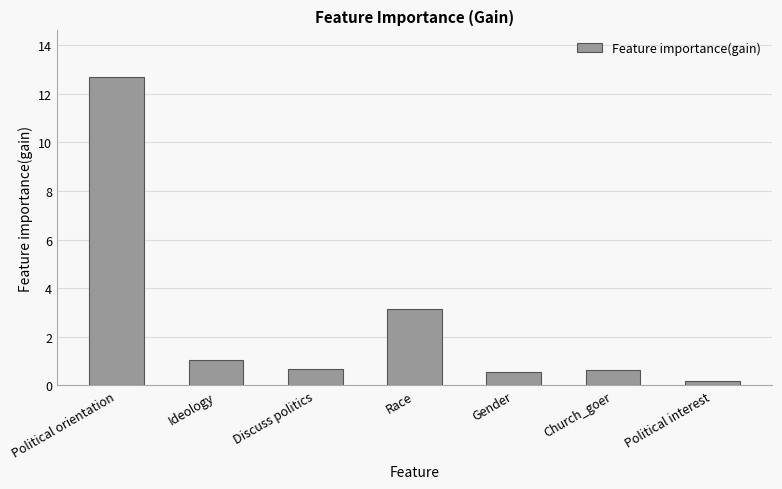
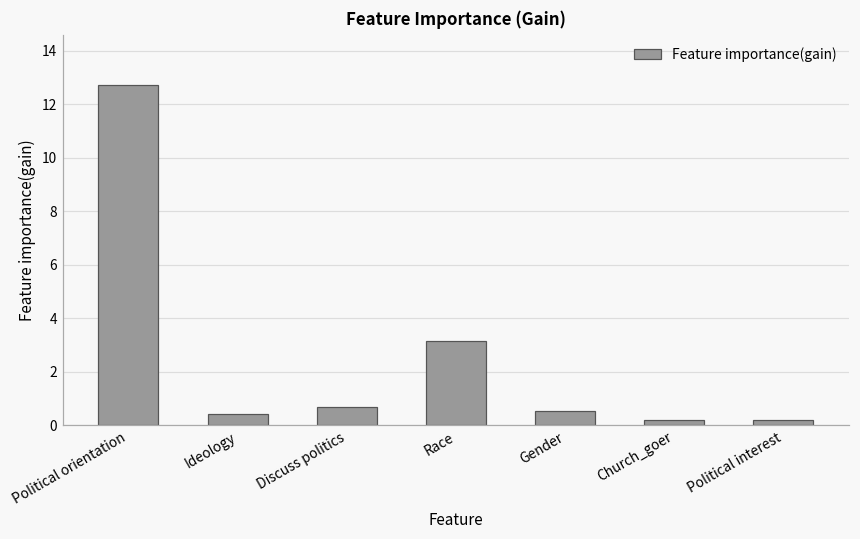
Ideology: 1.0 -> 0.4
Church_goer: 0.6 -> 0.2
